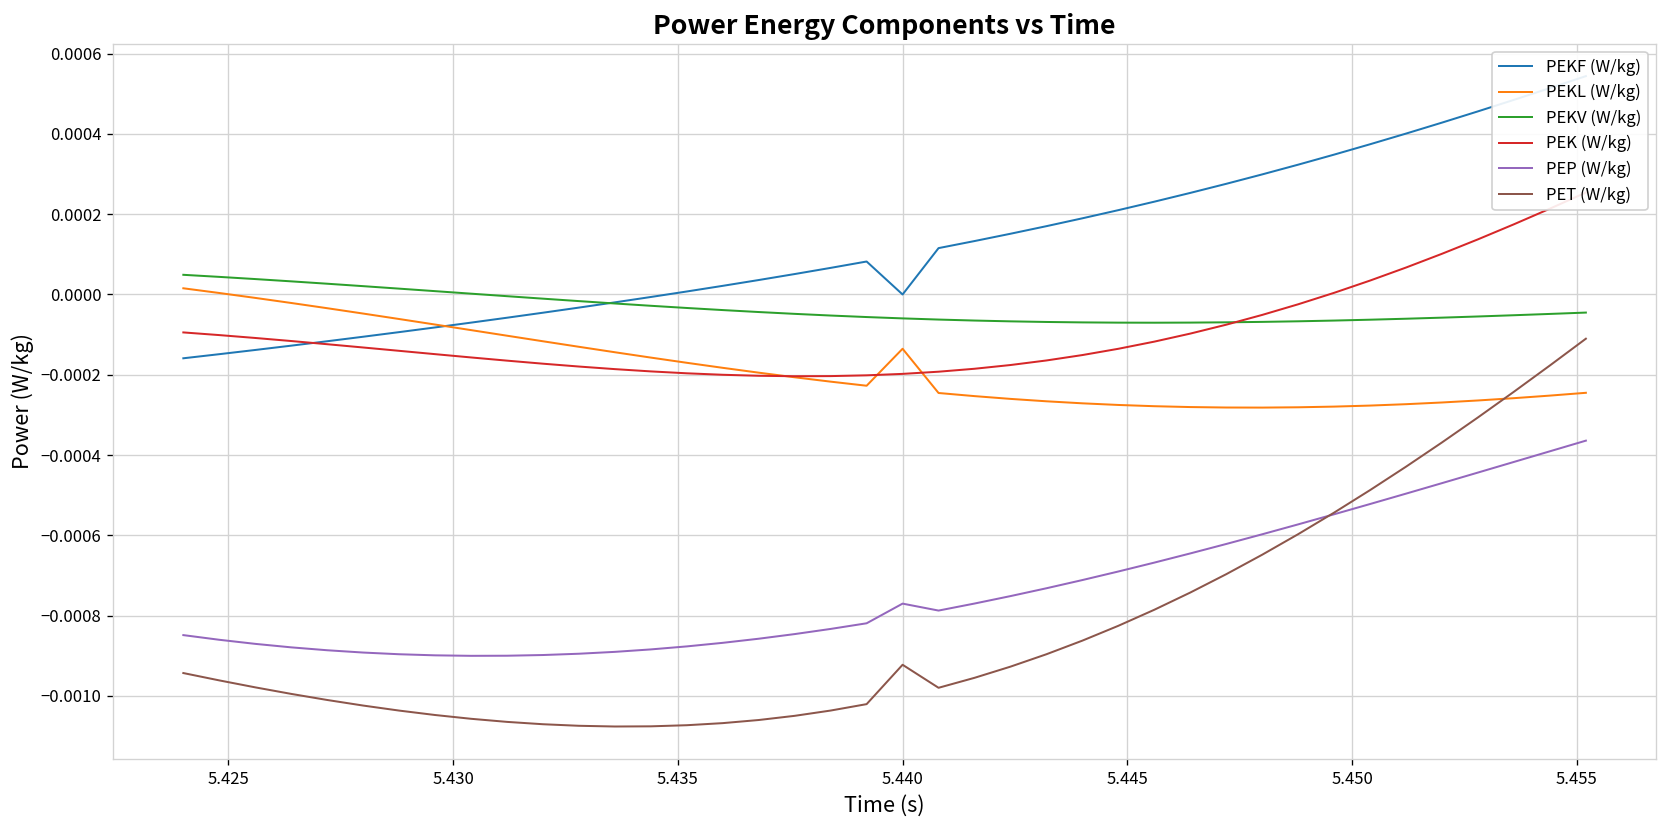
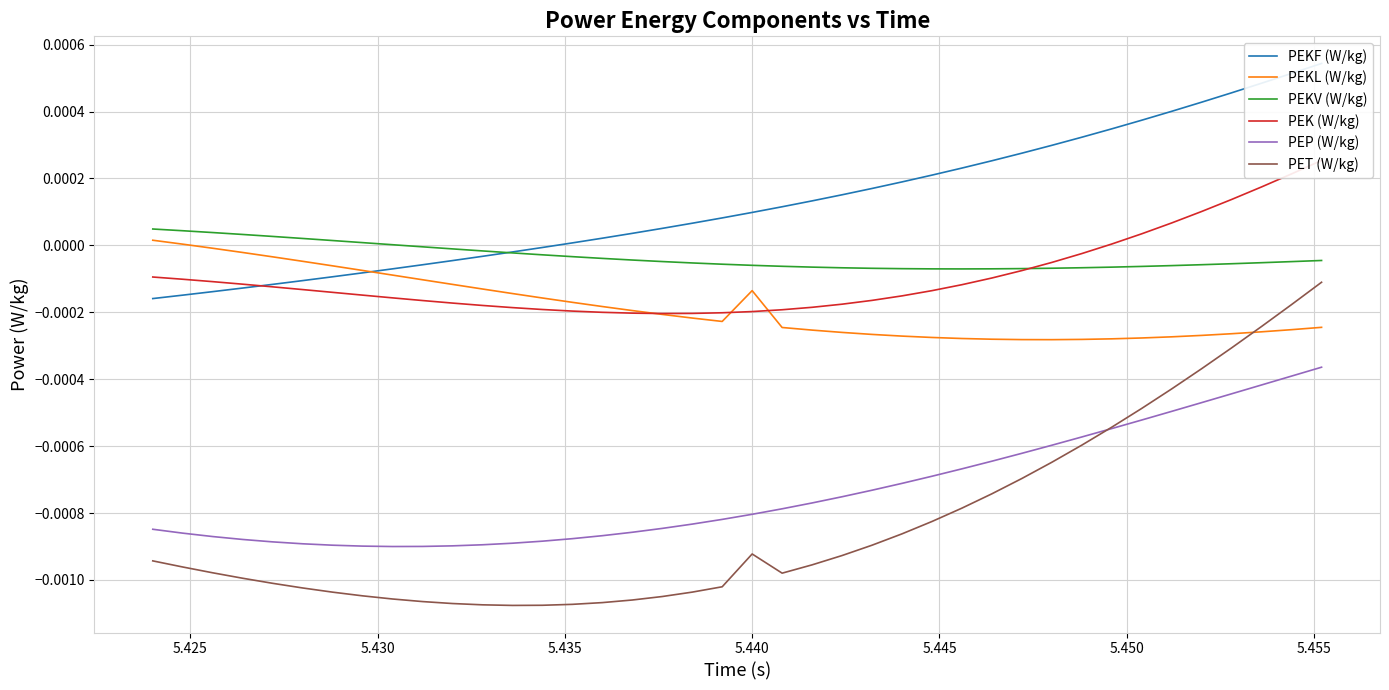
PEKF (W/kg), 5.440: 0.0000 -> 0.0001
PEP (W/kg), 5.440: -0.00077 -> -0.00080
